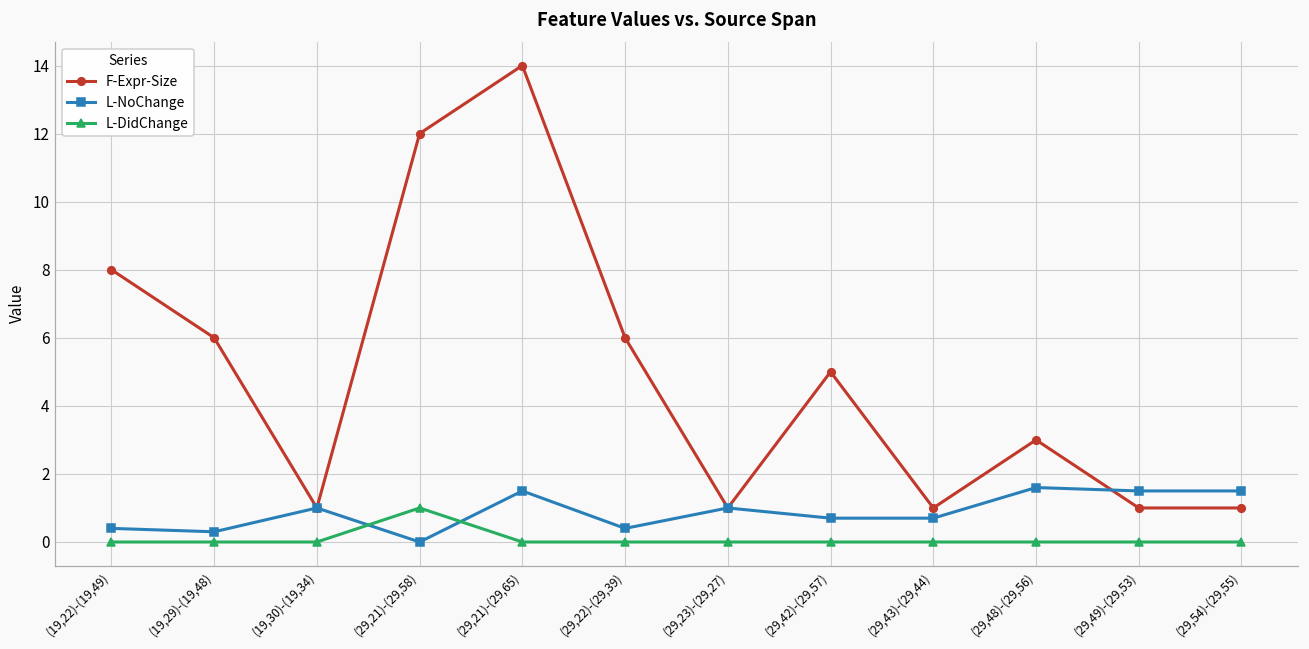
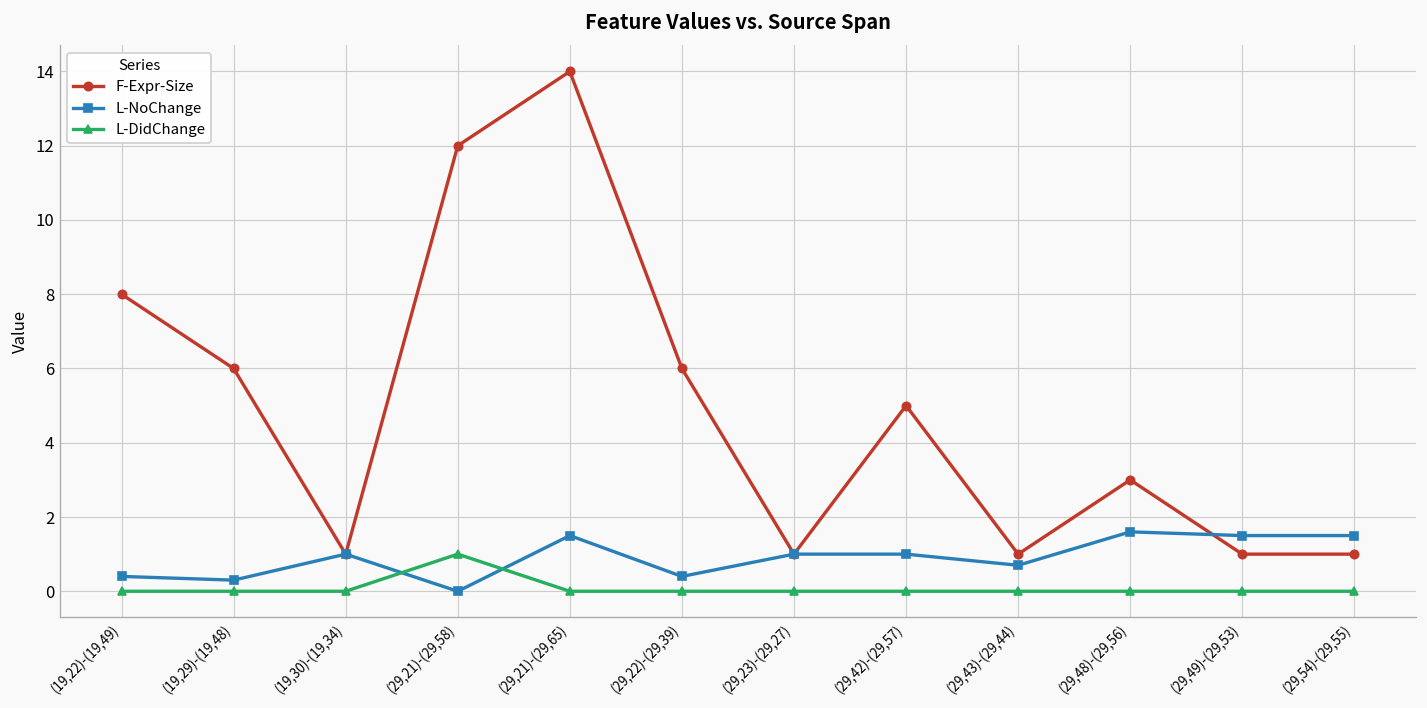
L-NoChange, (29,42)-(29,57): 0.7 -> 1.0
